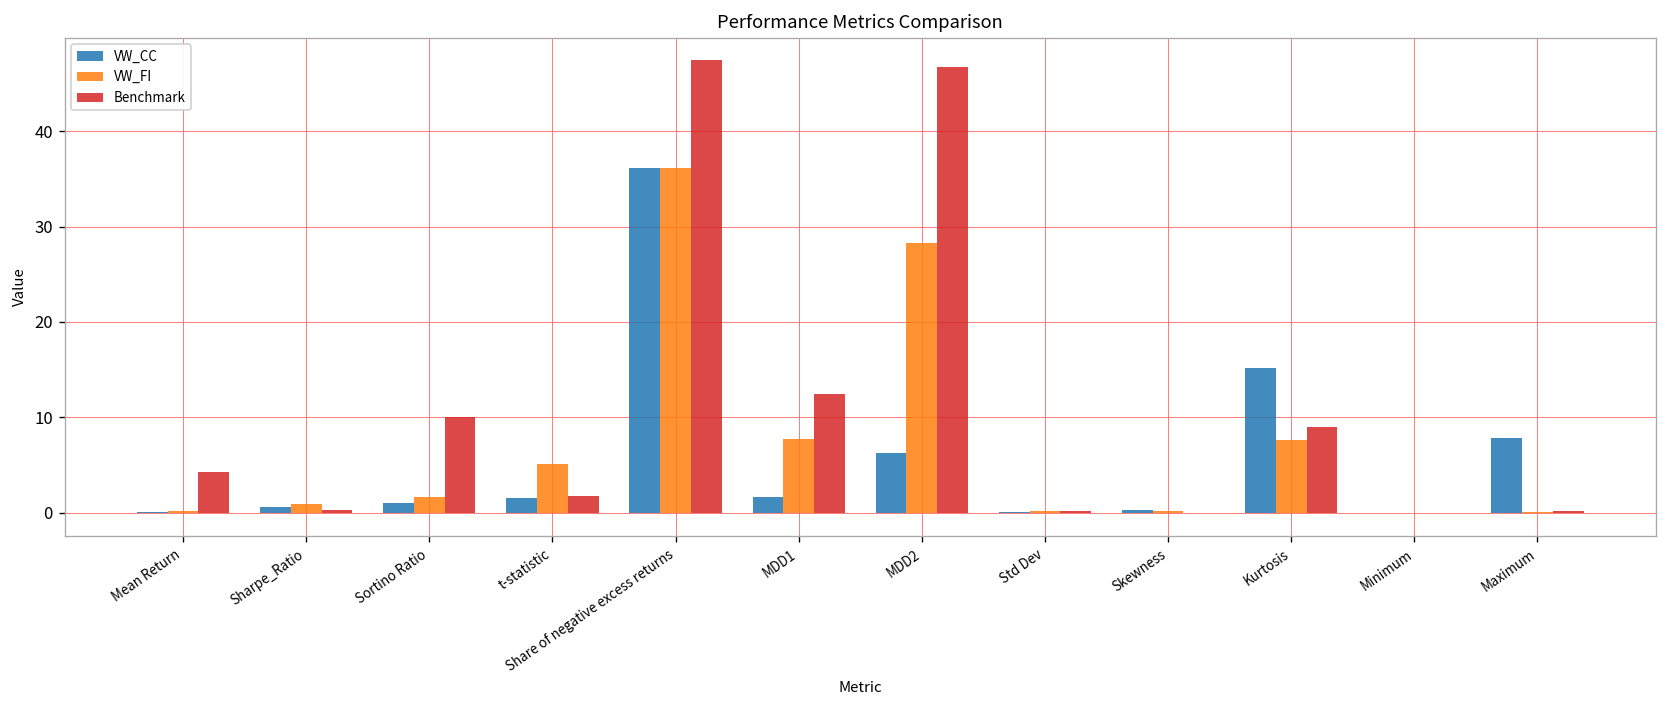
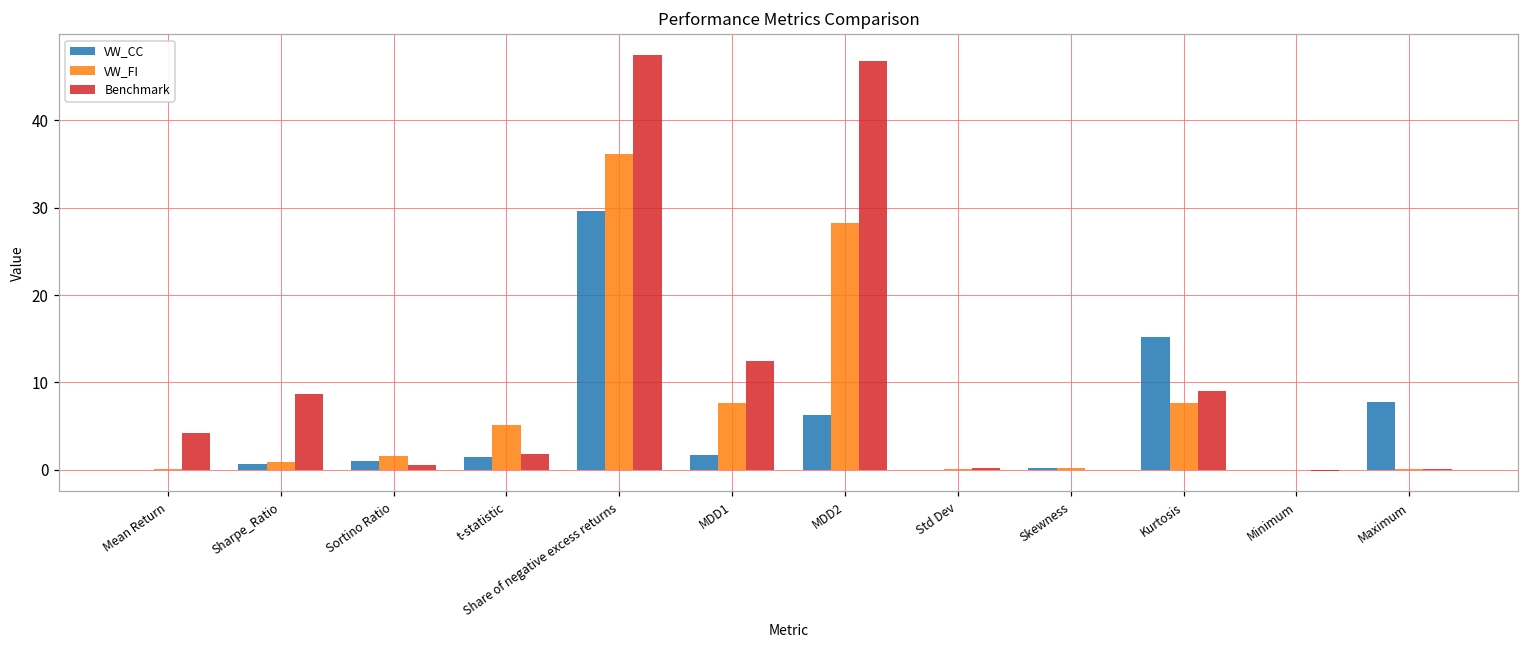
Benchmark, Sharpe_Ratio: 0 -> 9
Benchmark, Sortino Ratio: 10 -> 1
VW_CC, Share of negative excess returns: 36 -> 30
